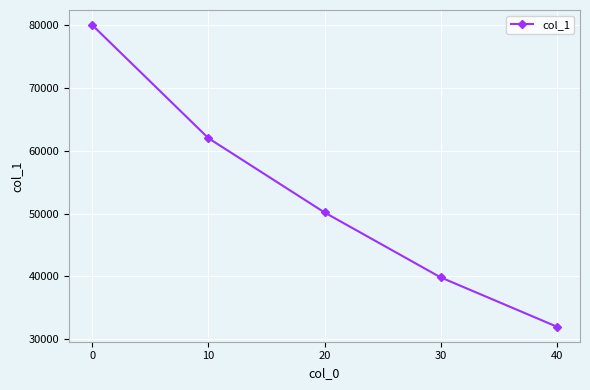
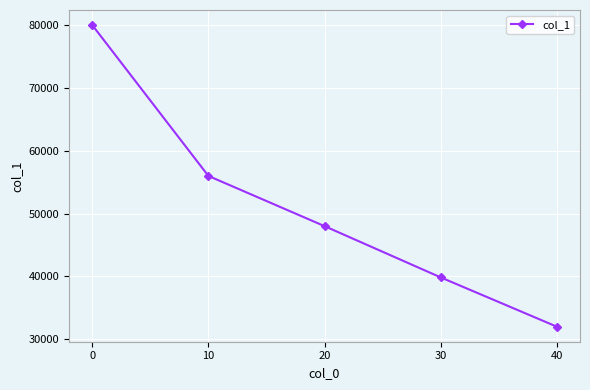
10: 62000 -> 56000
20: 50000 -> 48000
